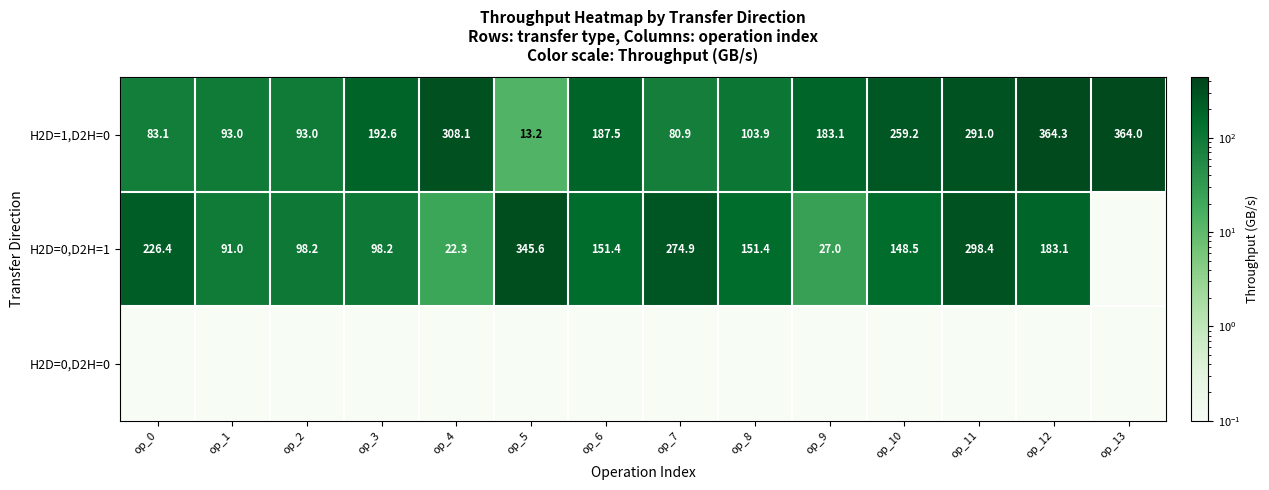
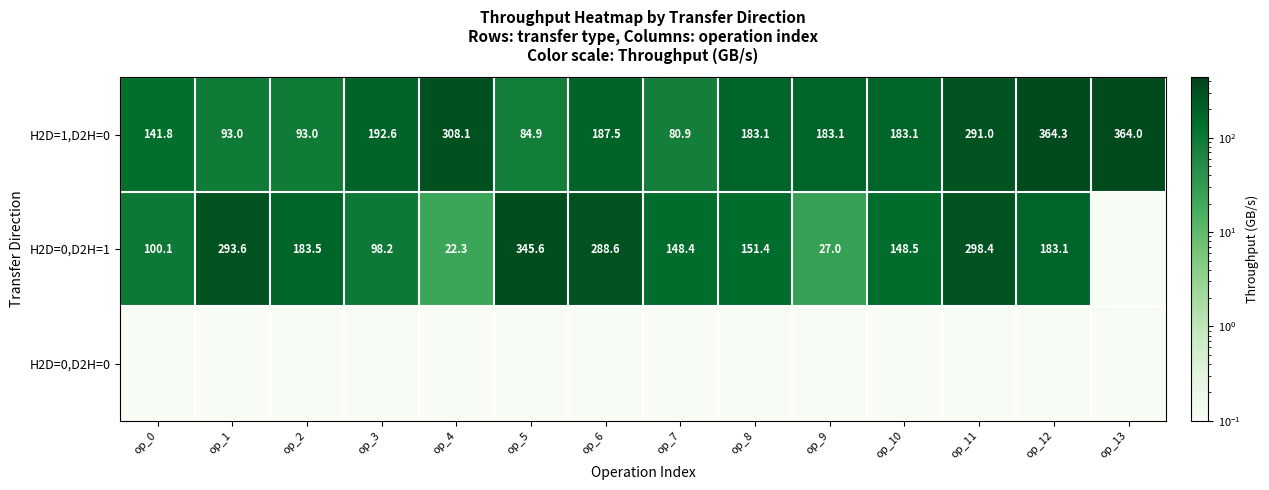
H2D=1,D2H=0, op_0: 83.1 -> 141.8
H2D=1,D2H=0, op_5: 13.2 -> 84.9
H2D=1,D2H=0, op_8: 103.9 -> 183.1
H2D=1,D2H=0, op_10: 259.2 -> 183.1
H2D=0,D2H=1, op_0: 226.4 -> 100.1
H2D=0,D2H=1, op_1: 91.0 -> 293.6
H2D=0,D2H=1, op_2: 98.2 -> 183.5
H2D=0,D2H=1, op_6: 151.4 -> 288.6
H2D=0,D2H=1, op_7: 274.9 -> 148.4
